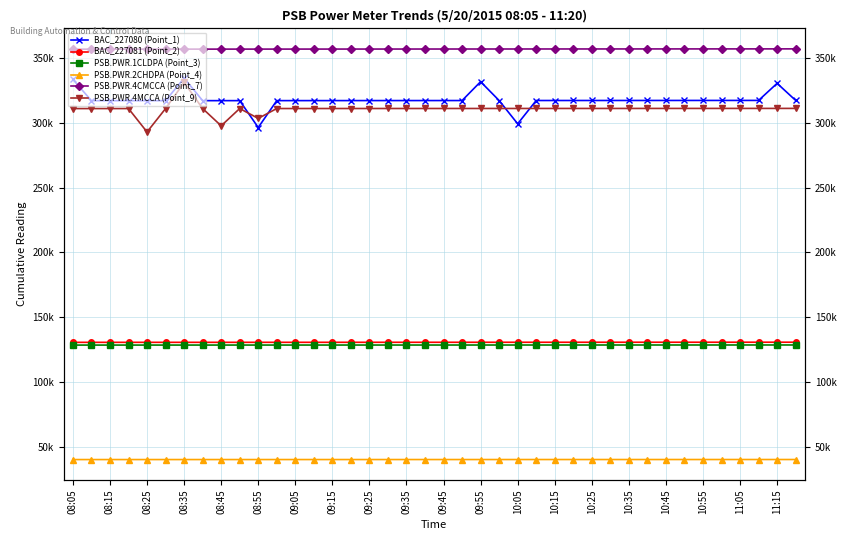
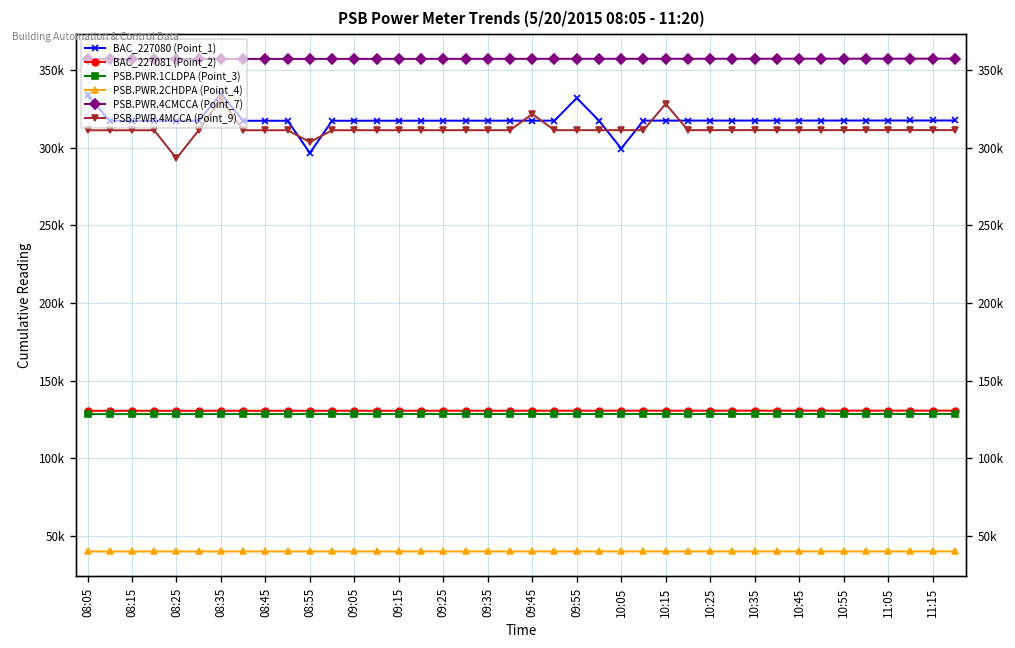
PSB.PWR.4MCCA (Point_9), 08:45: 298000 -> 311000
PSB.PWR.4MCCA (Point_9), 09:45: 311000 -> 322000
PSB.PWR.4MCCA (Point_9), 10:15: 311000 -> 328000
BAC_227080 (Point_1), 11:15: 331000 -> 317000
